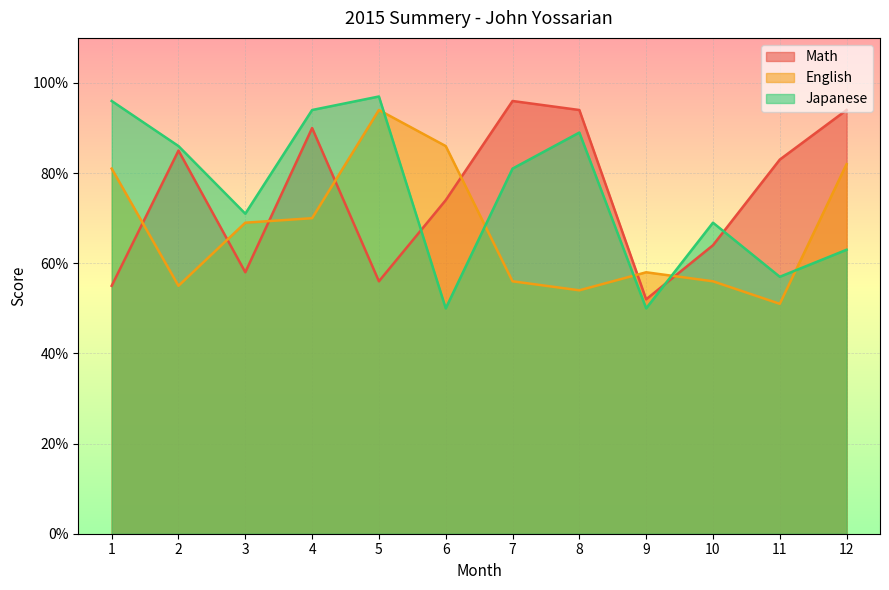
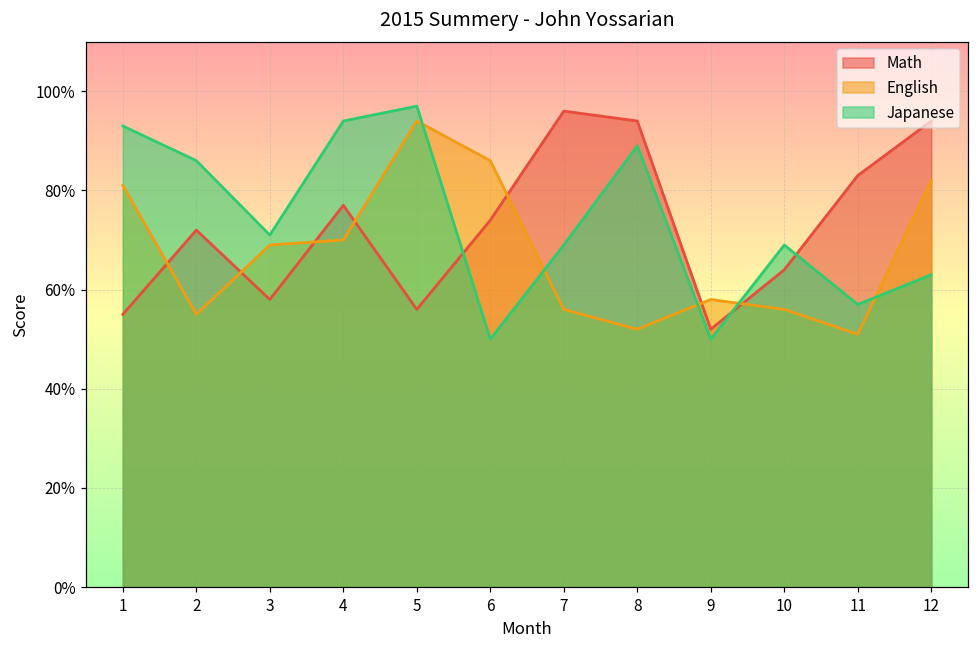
Japanese, 1: 96% -> 93%
Math, 2: 85% -> 72%
Math, 4: 90% -> 77%
Japanese, 7: 81% -> 69%
English, 8: 54% -> 52%
